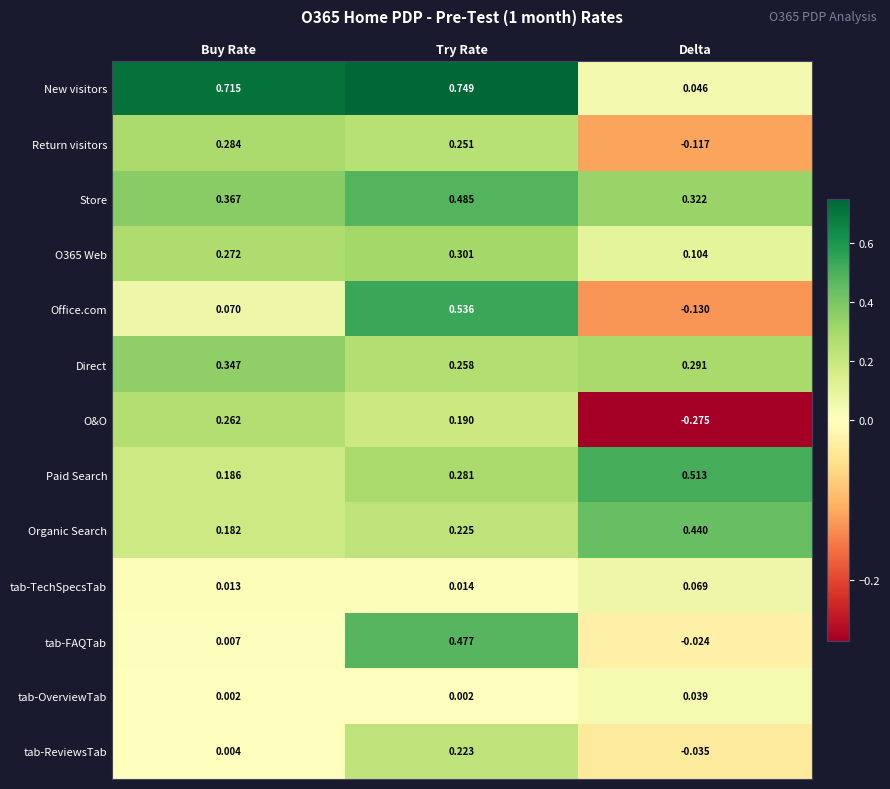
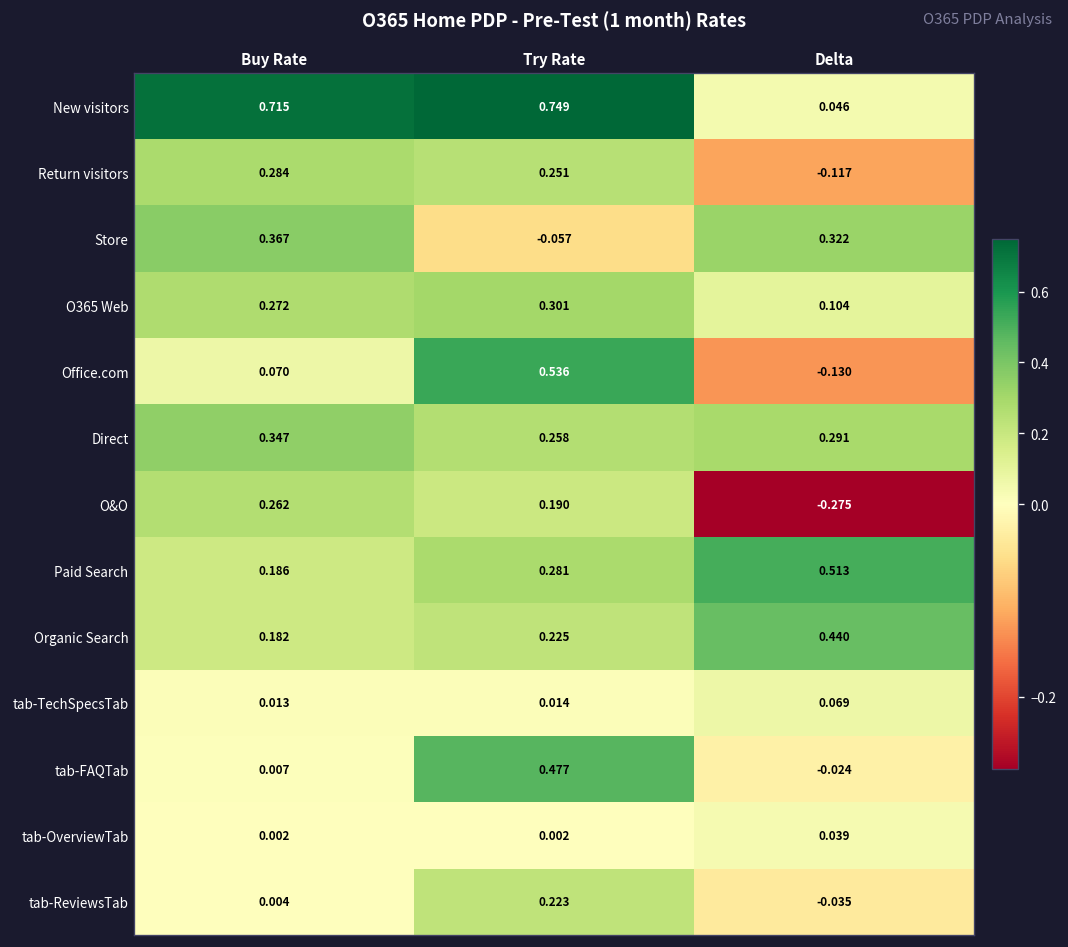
Store, Try Rate: 0.485 -> -0.057
